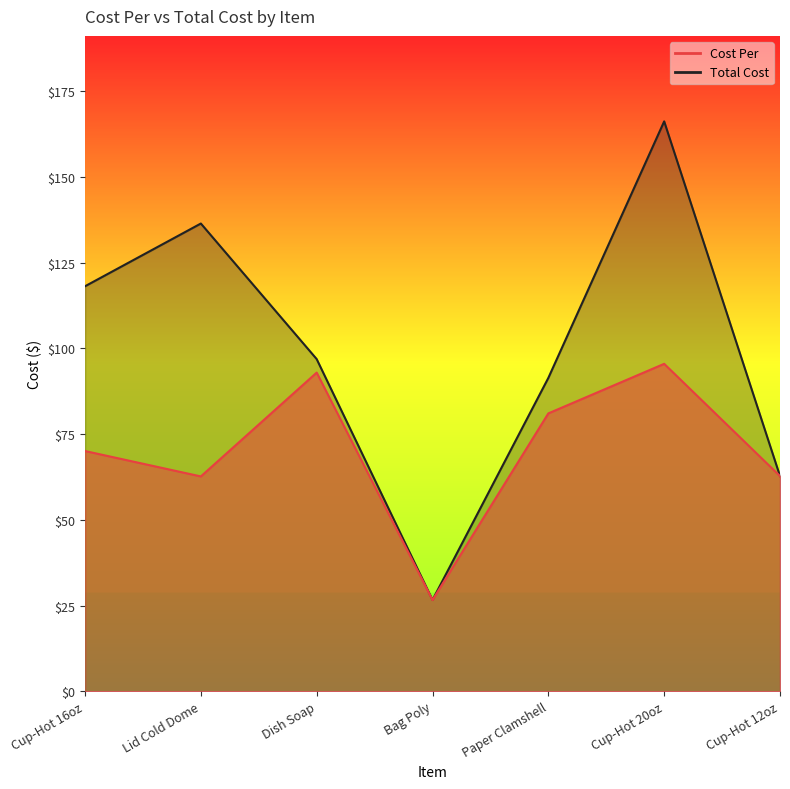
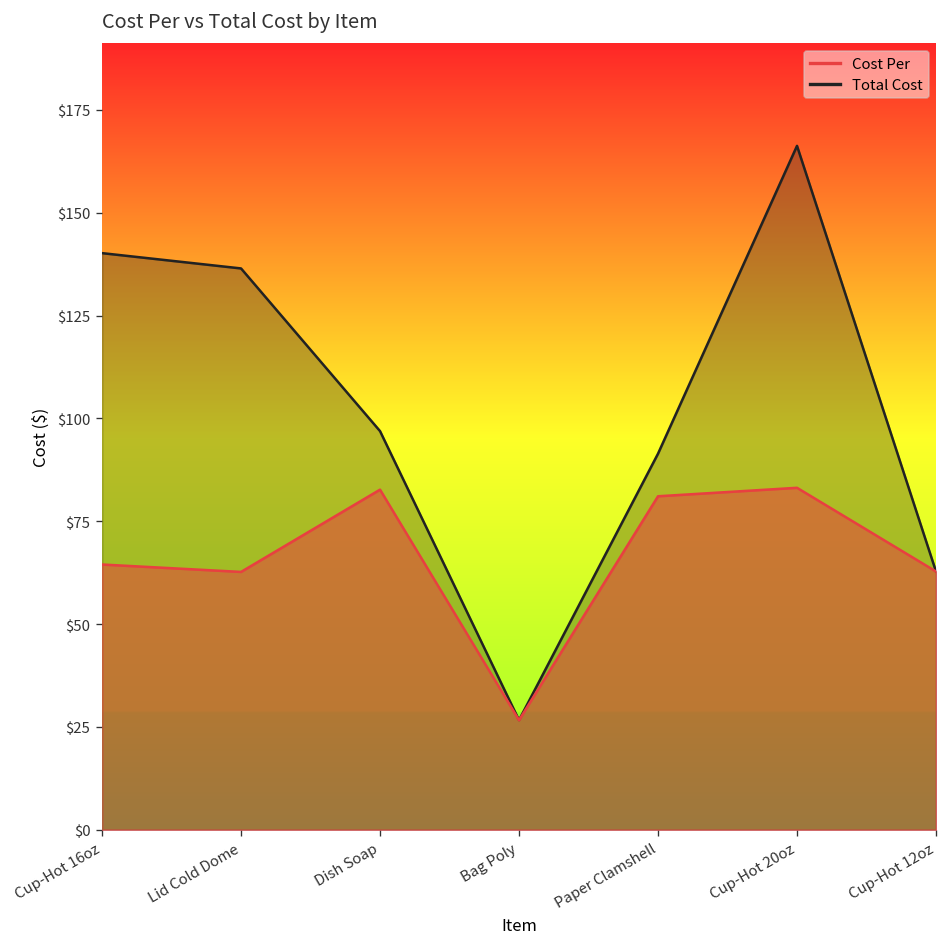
Total Cost, Cup-Hot 16oz: $118 -> $140
Cost Per, Cup-Hot 16oz: $70 -> $64
Cost Per, Dish Soap: $93 -> $83
Cost Per, Cup-Hot 20oz: $96 -> $83
